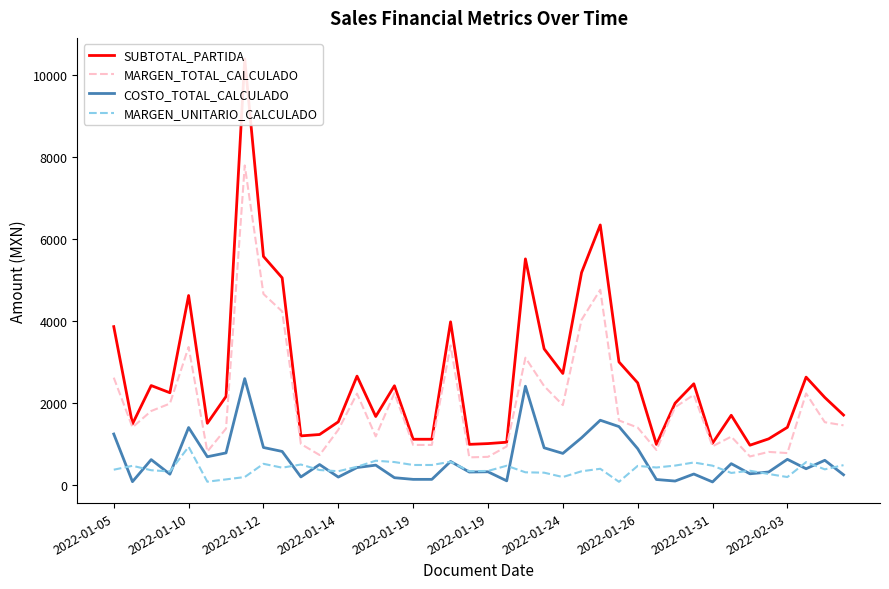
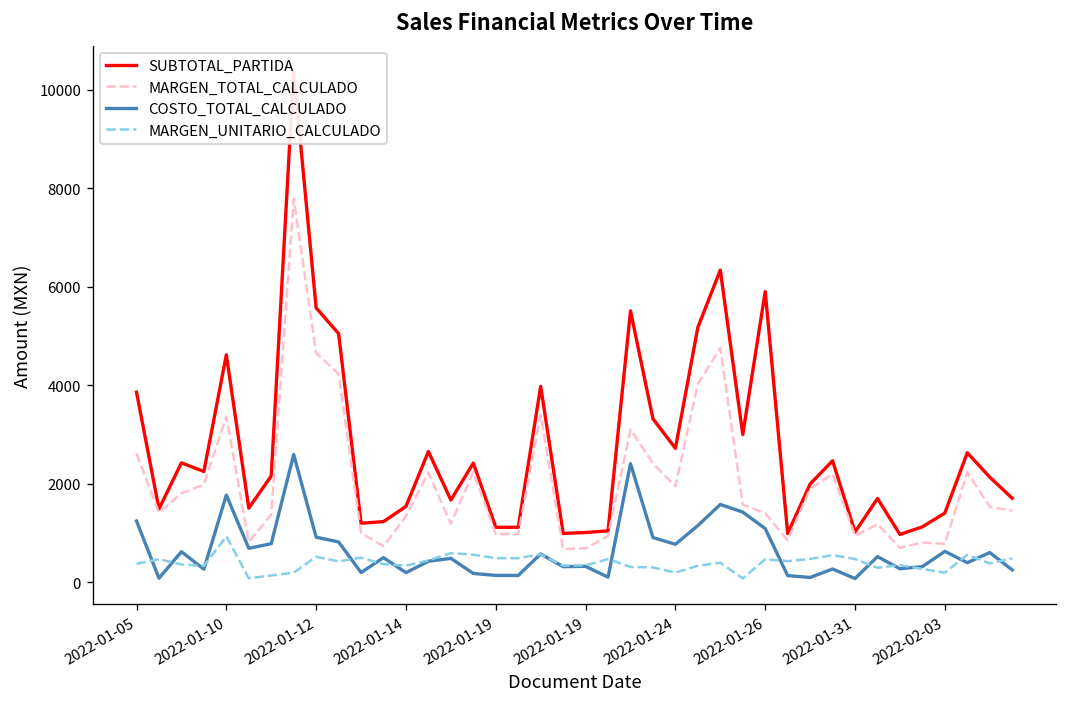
COSTO_TOTAL_CALCULADO, 2022-01-10: 1400 -> 1800
SUBTOTAL_PARTIDA, 2022-01-26: 2500 -> 5900
COSTO_TOTAL_CALCULADO, 2022-01-26: 900 -> 1100
